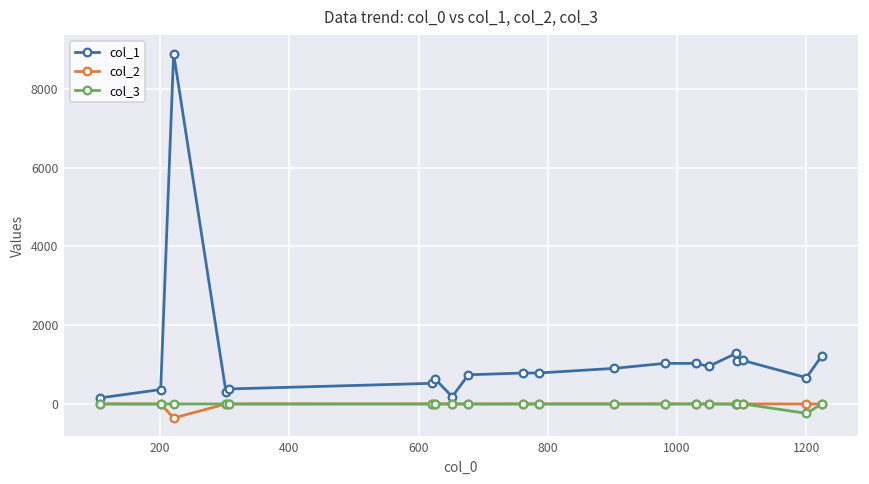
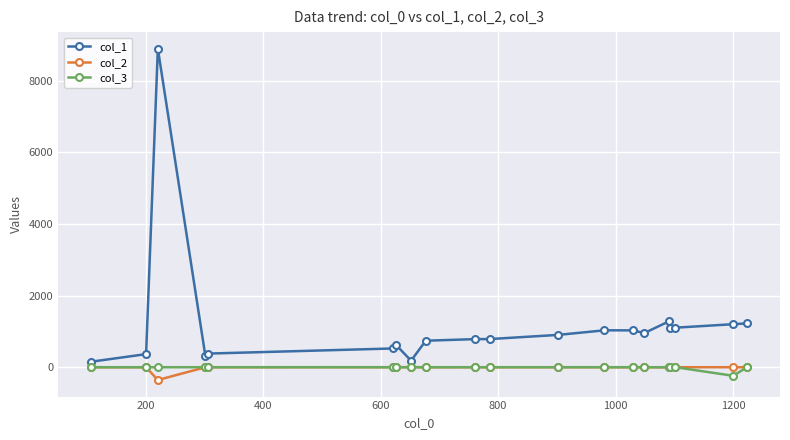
col_1, 1200: 700 -> 1200
